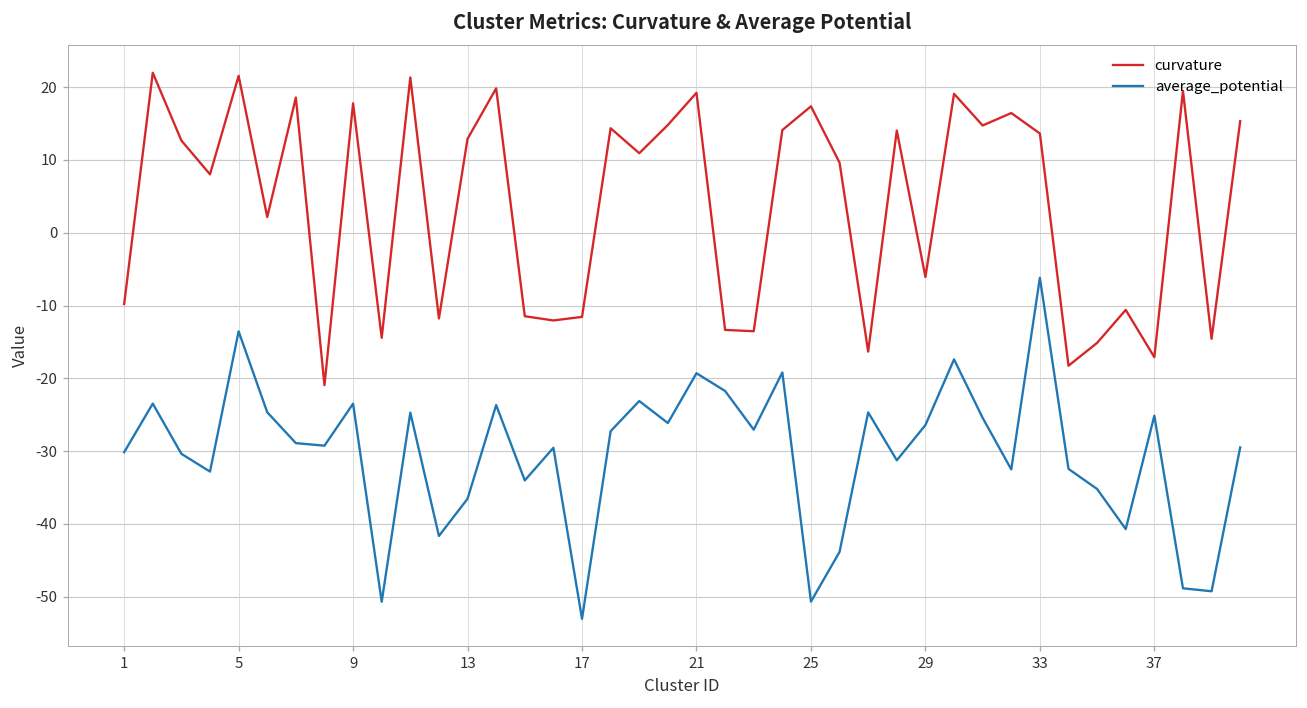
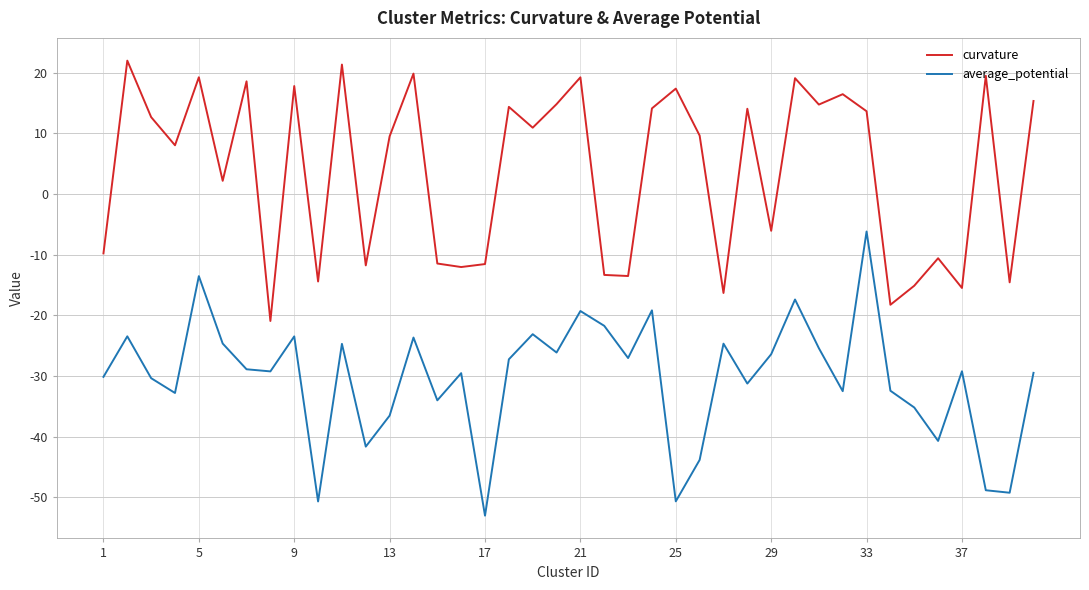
curvature, 5: 22 -> 19
curvature, 13: 13 -> 10
curvature, 37: -17 -> -16
average_potential, 37: -25 -> -29
